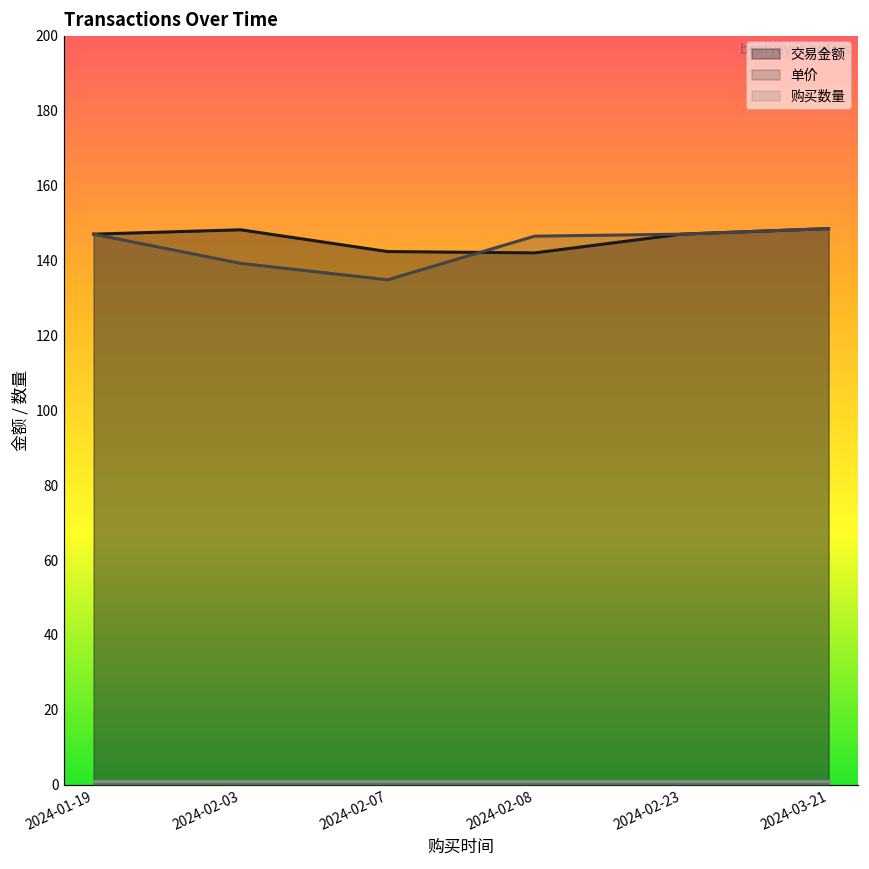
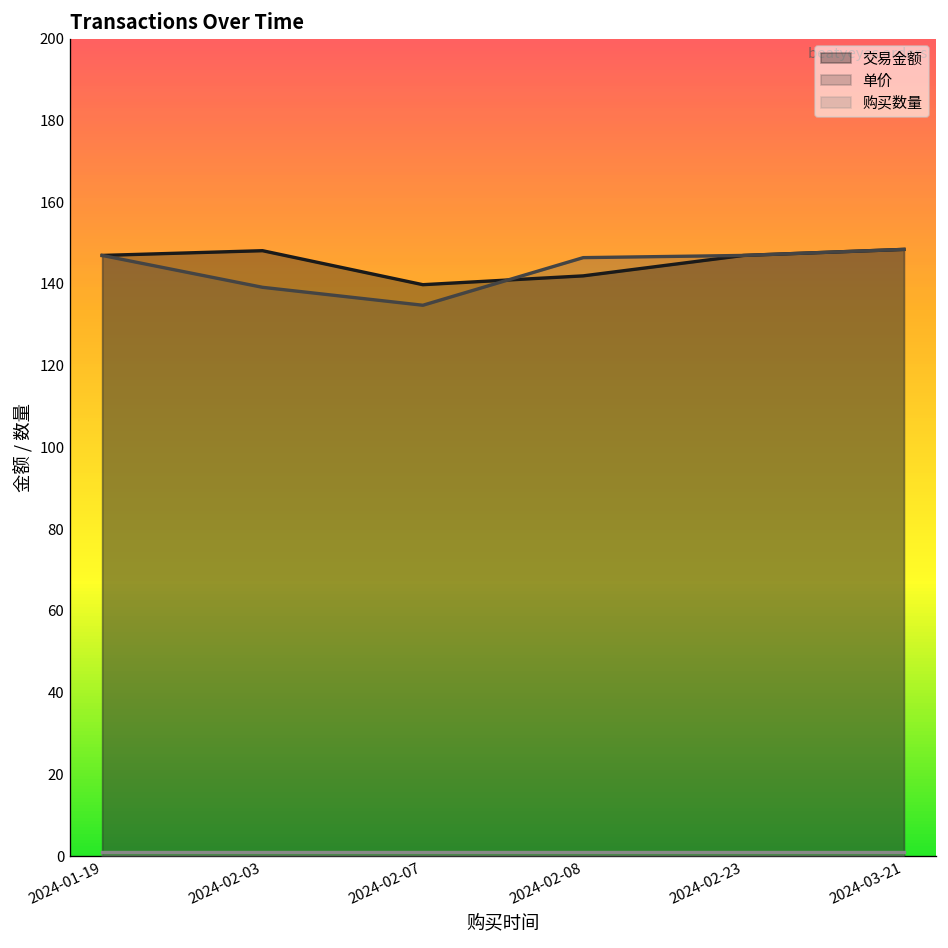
交易金额, 2024-02-07: 142 -> 140
